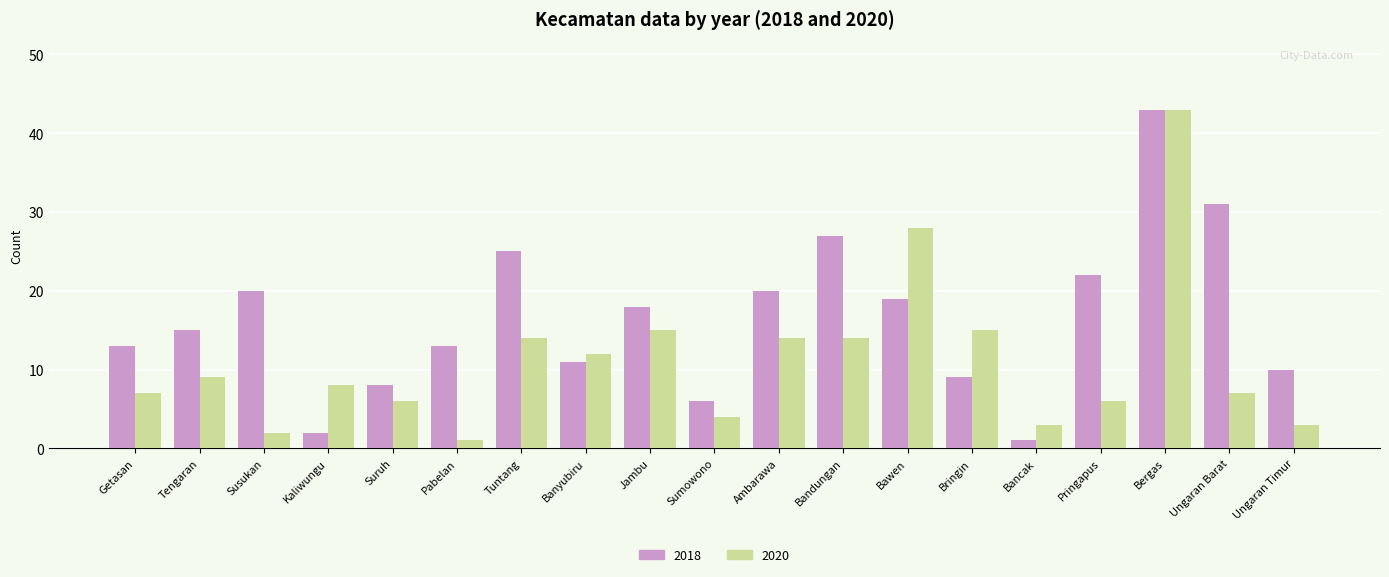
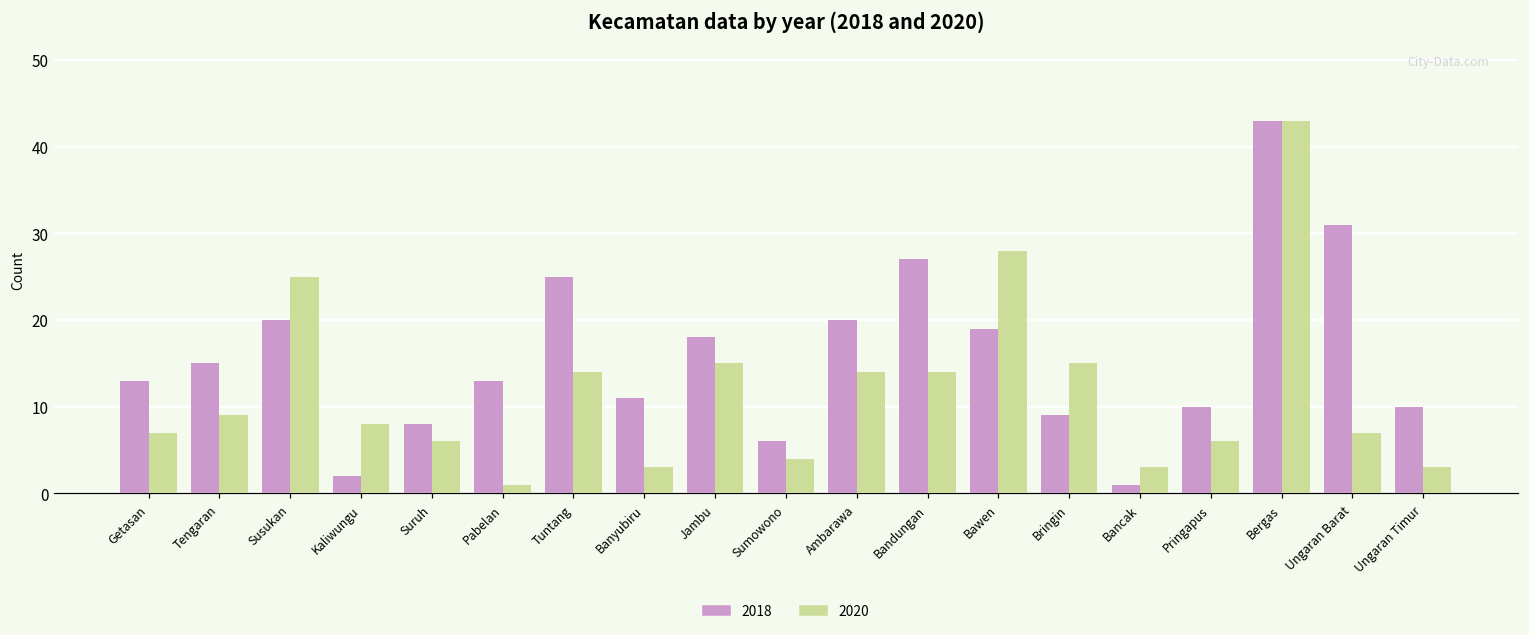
2020, Susukan: 2 -> 25
2020, Banyubiru: 12 -> 3
2018, Pringapus: 22 -> 10
